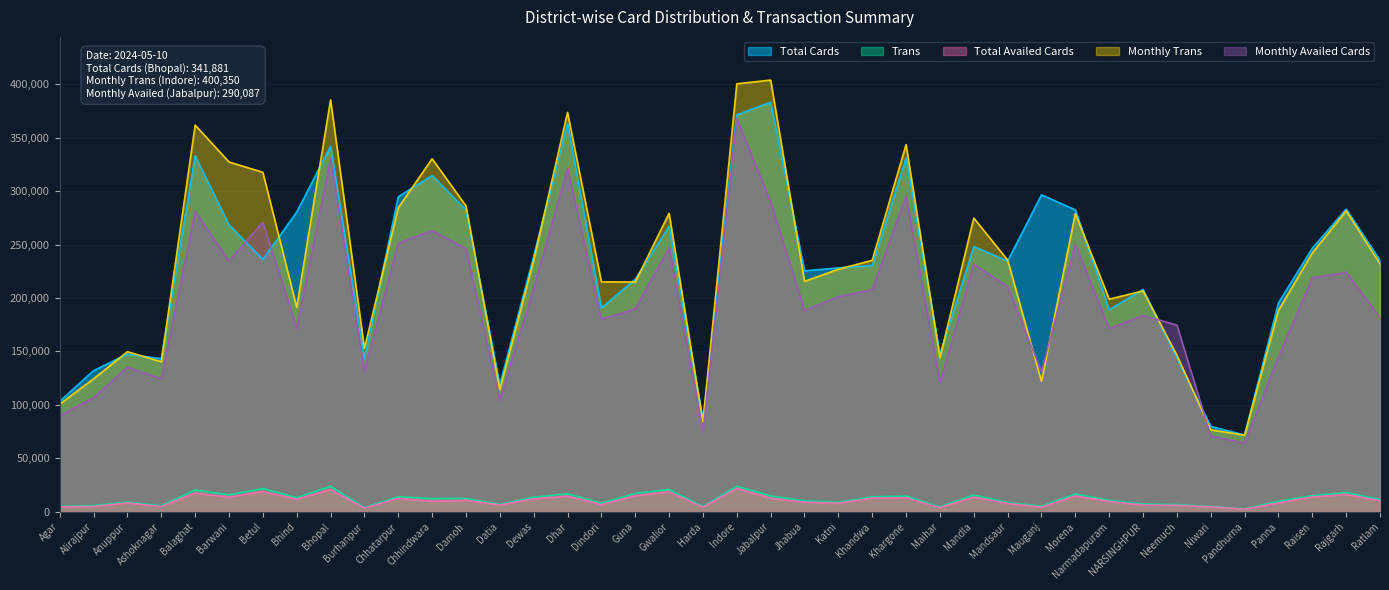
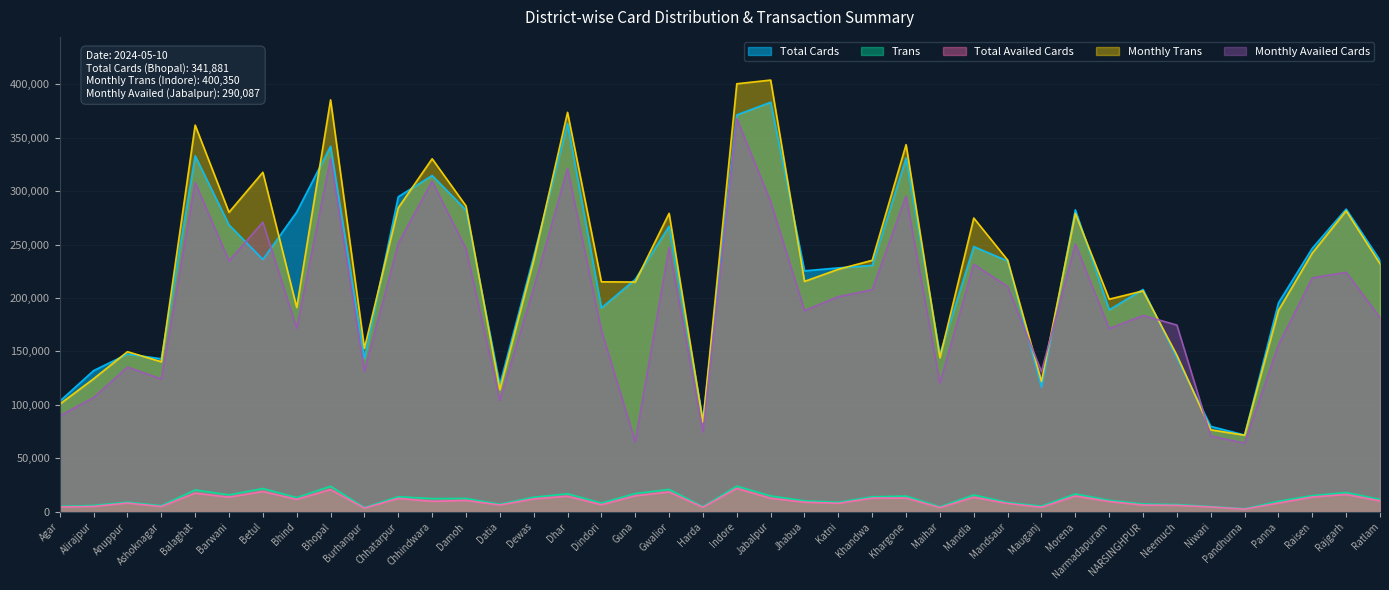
Monthly Availed Cards, Balaghat: 281,000 -> 308,000
Monthly Trans, Barwani: 327,000 -> 280,000
Monthly Availed Cards, Chhindwara: 263,000 -> 309,000
Monthly Availed Cards, Dindori: 180,000 -> 170,000
Monthly Availed Cards, Guna: 190,000 -> 66,000
Total Cards, Mauganj: 297,000 -> 117,000
Monthly Availed Cards, Panna: 145,000 -> 156,000
